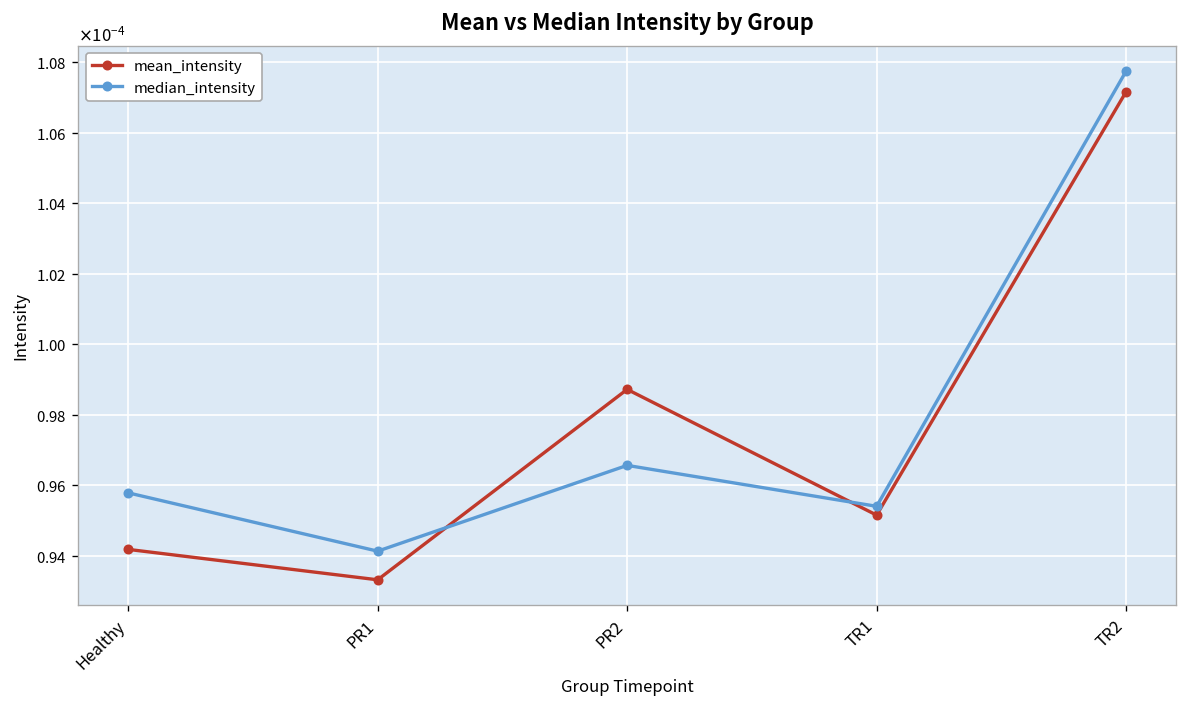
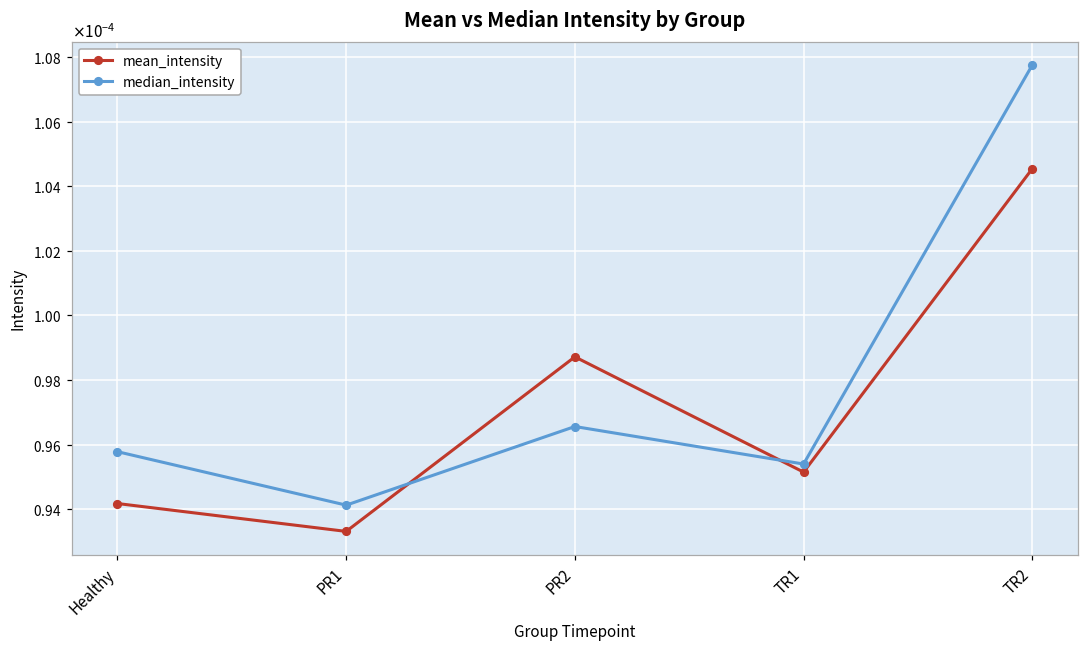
mean_intensity, TR2: 0.0001072 -> 0.0001045
